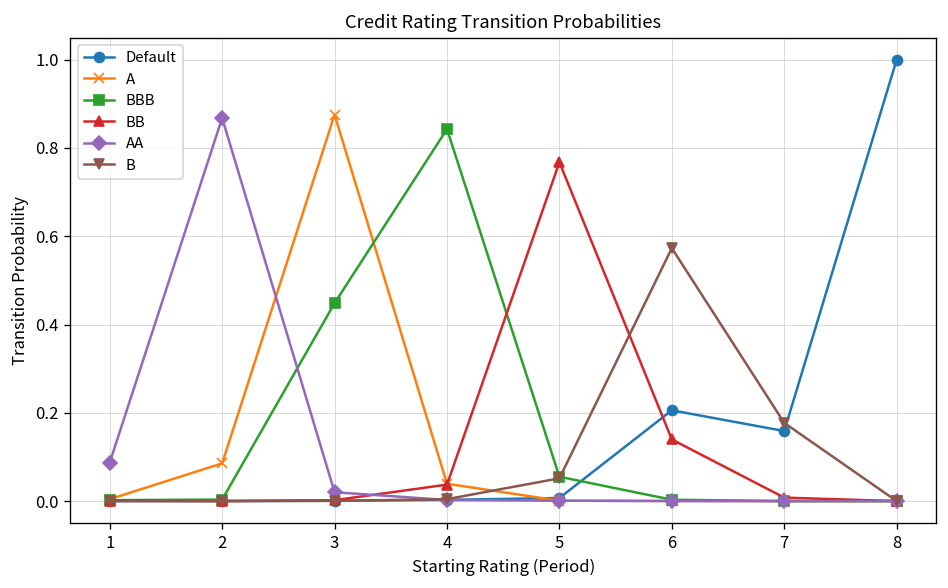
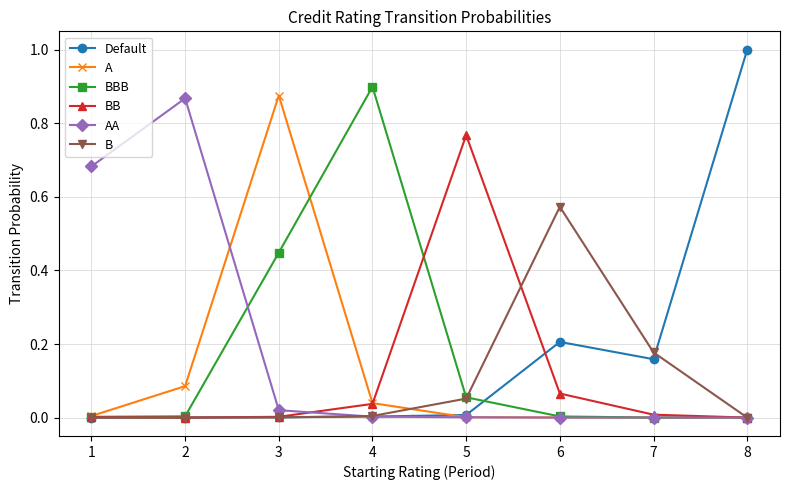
AA, 1: 0.09 -> 0.68
BBB, 4: 0.84 -> 0.90
BB, 6: 0.14 -> 0.07
